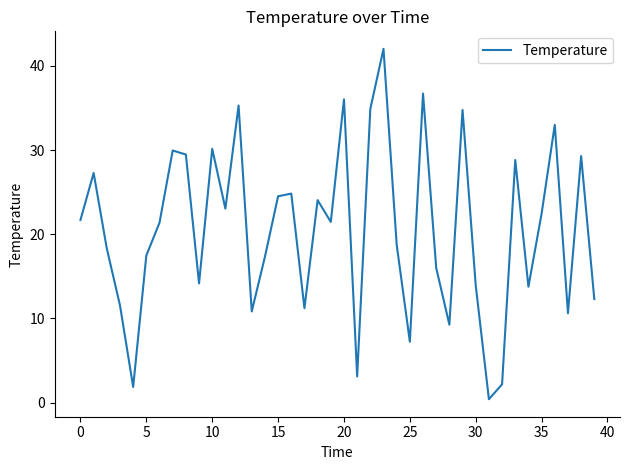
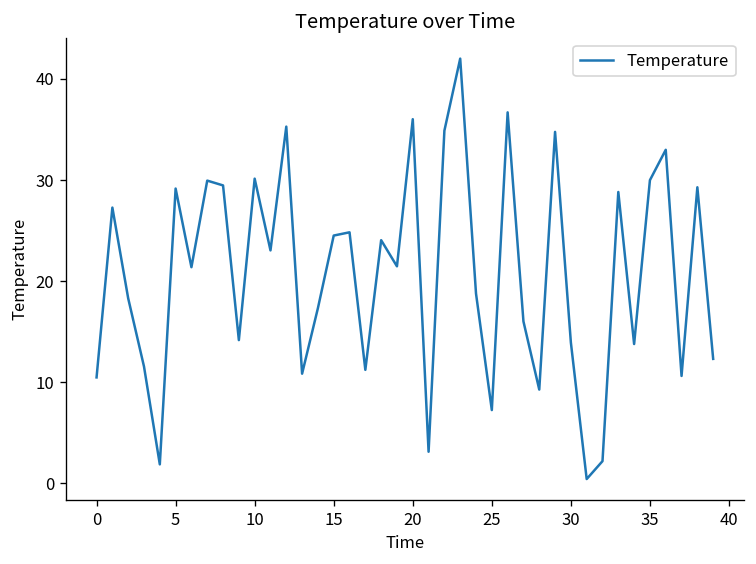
0: 22 -> 10
5: 17 -> 29
35: 22 -> 30
